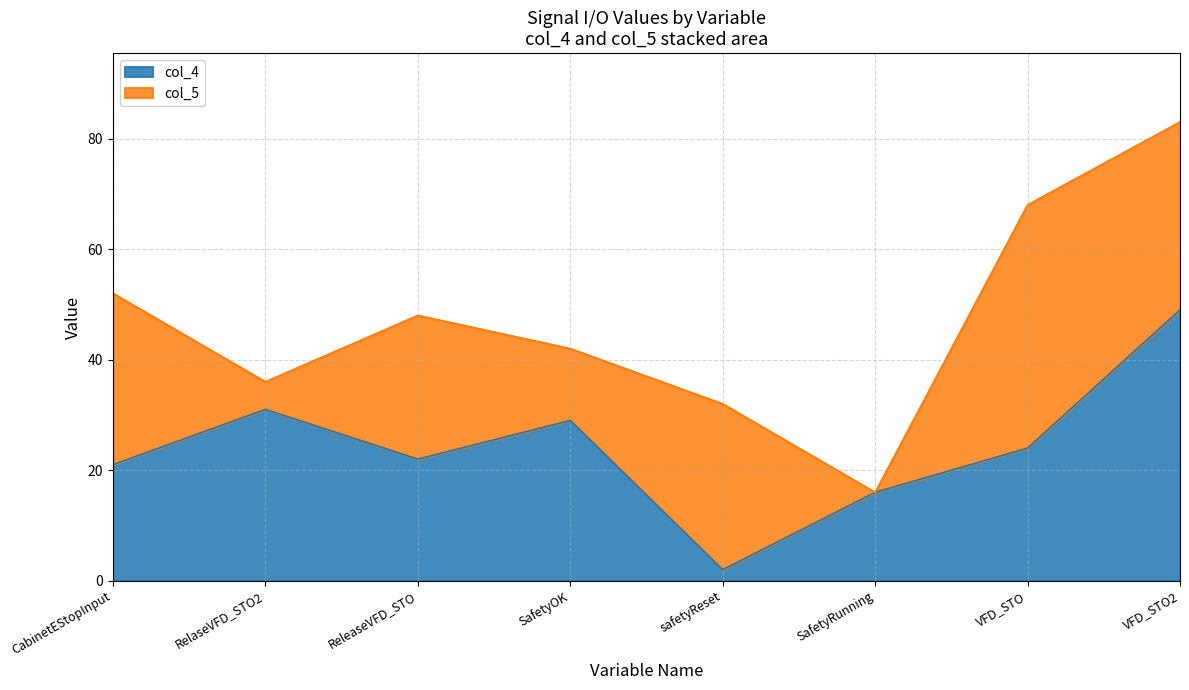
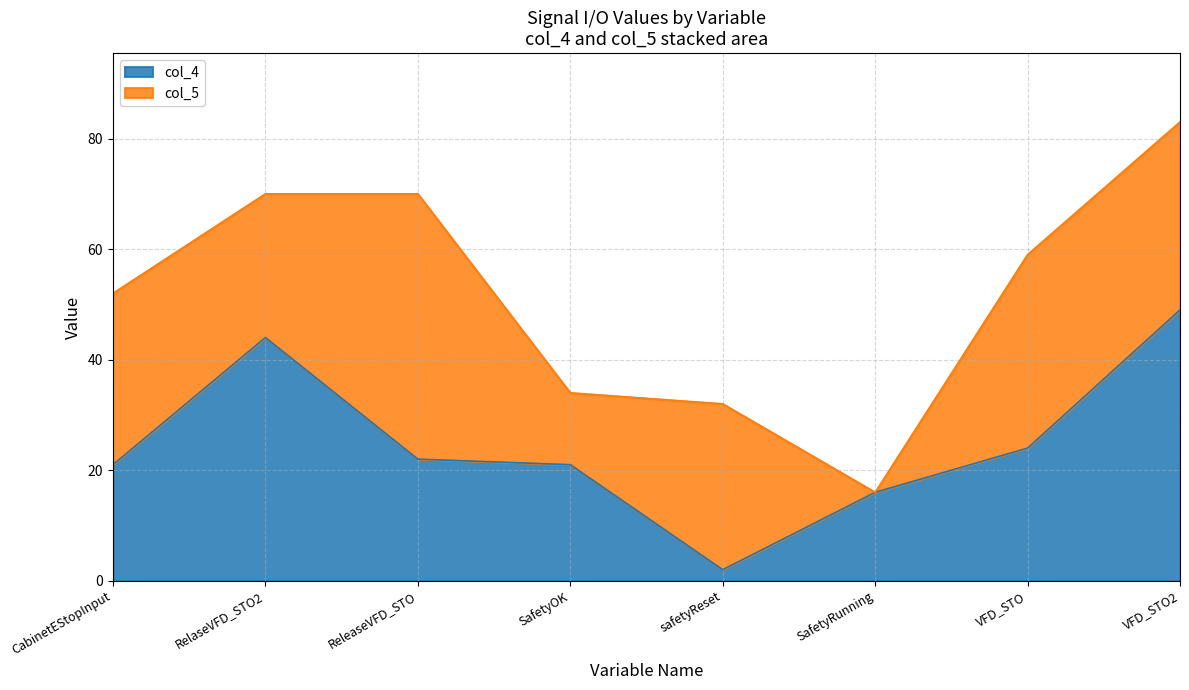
col_4, RelaseVFD_STO2: 31 -> 44
col_5, RelaseVFD_STO2: 5 -> 26
col_5, ReleaseVFD_STO: 26 -> 48
col_4, SafetyOK: 29 -> 21
col_5, VFD_STO: 44 -> 35
